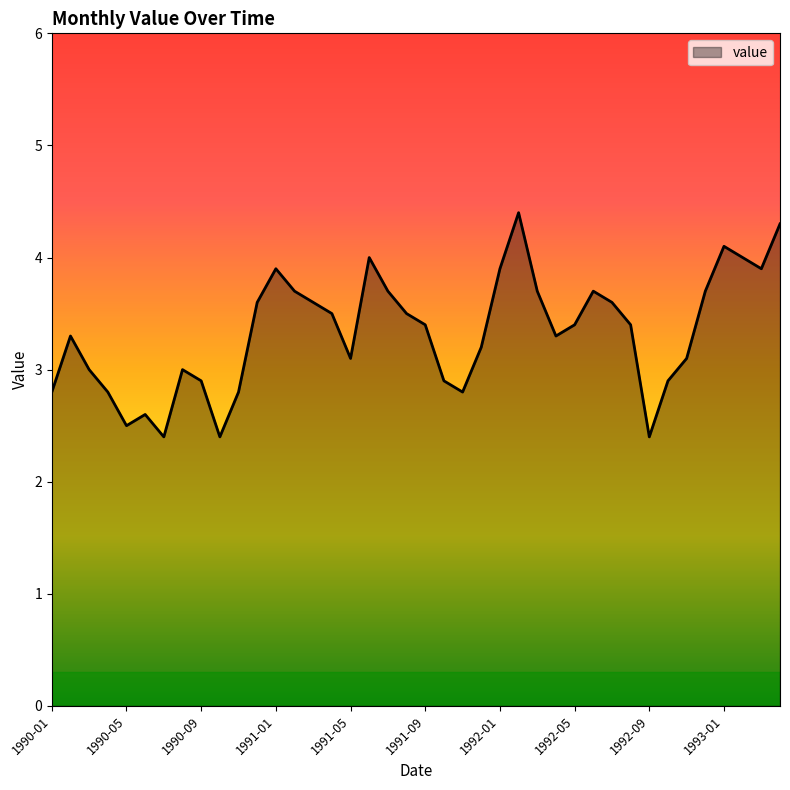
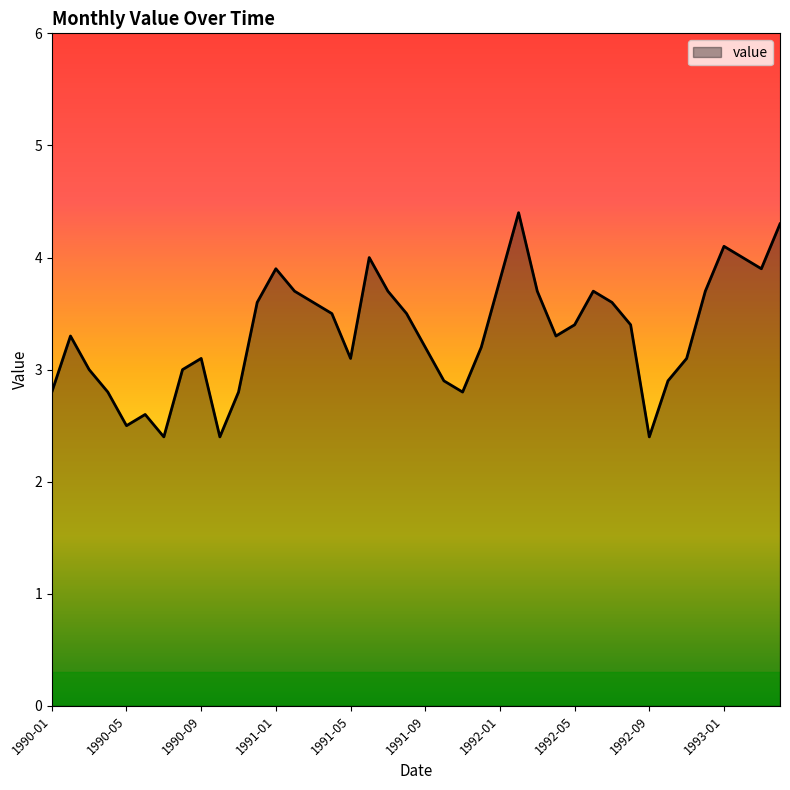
1990-09: 2.9 -> 3.1
1991-09: 3.4 -> 3.2
1992-01: 3.9 -> 3.8
